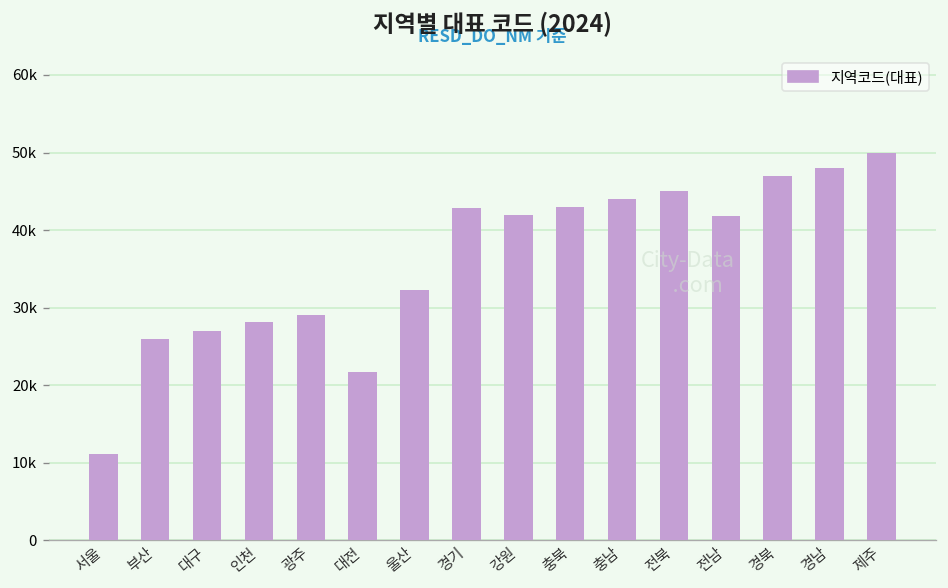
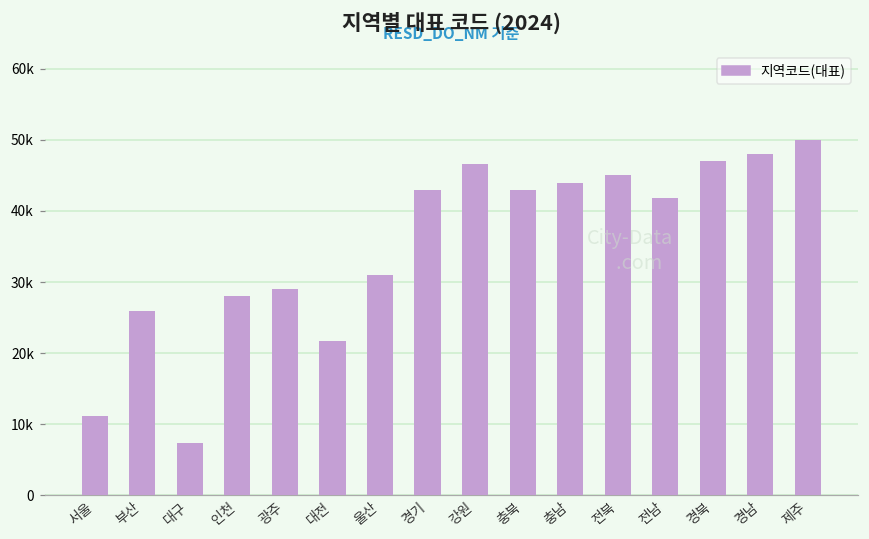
대구: 27000 -> 7000
울산: 32000 -> 31000
강원: 42000 -> 47000
